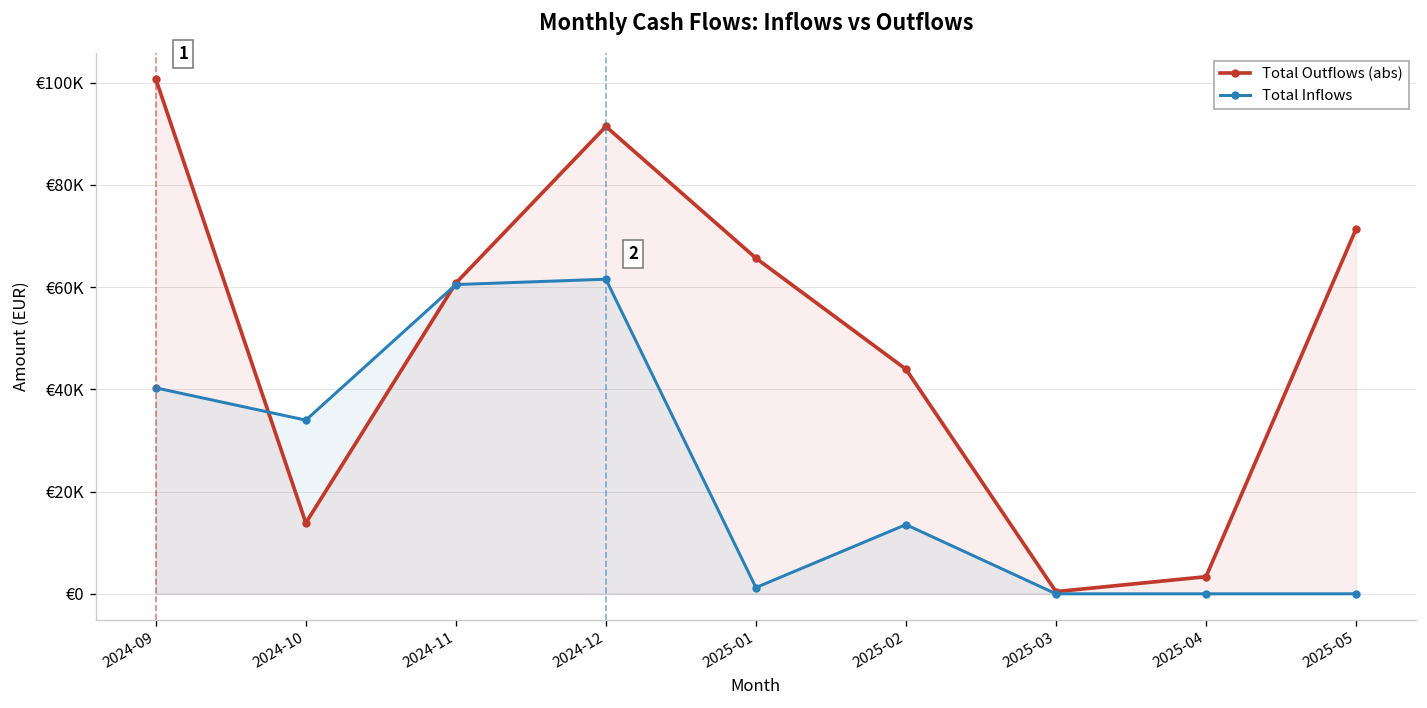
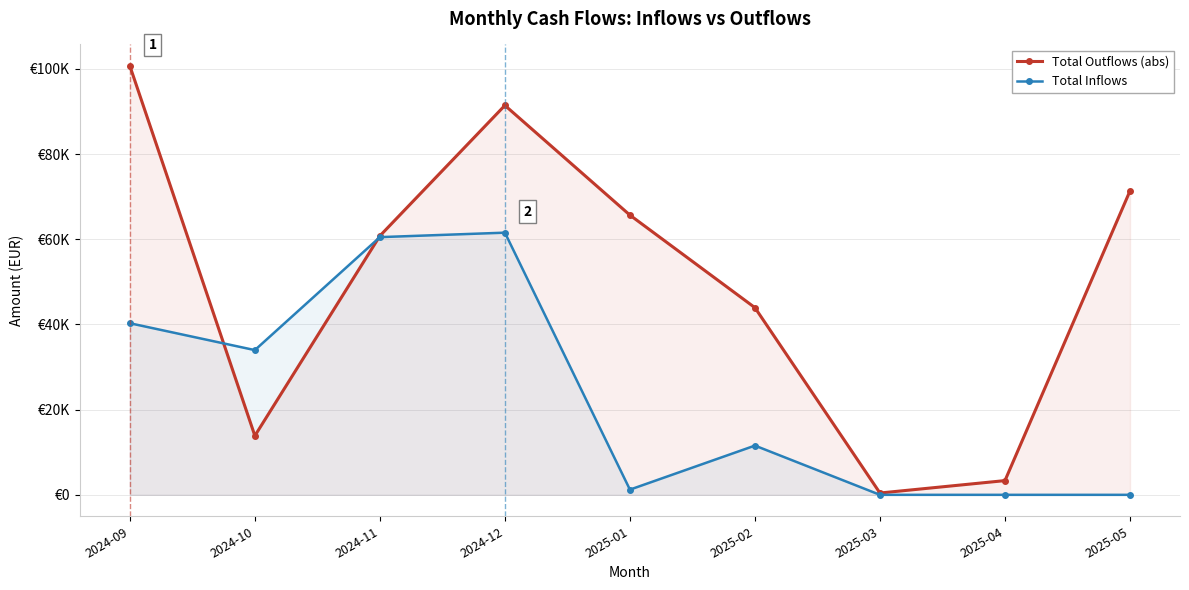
Total Inflows, 2025-02: €14000 -> €12000
